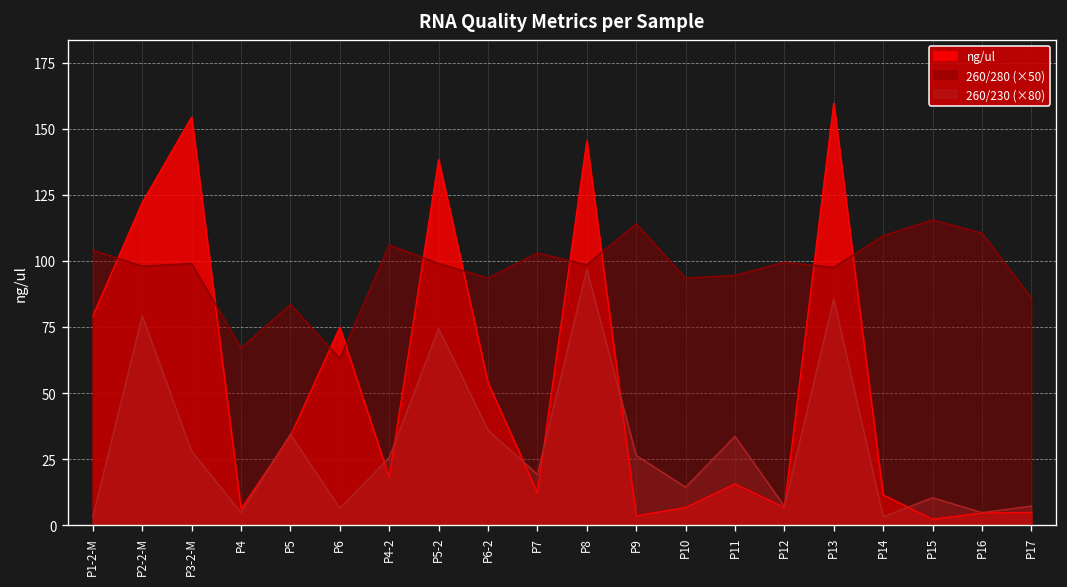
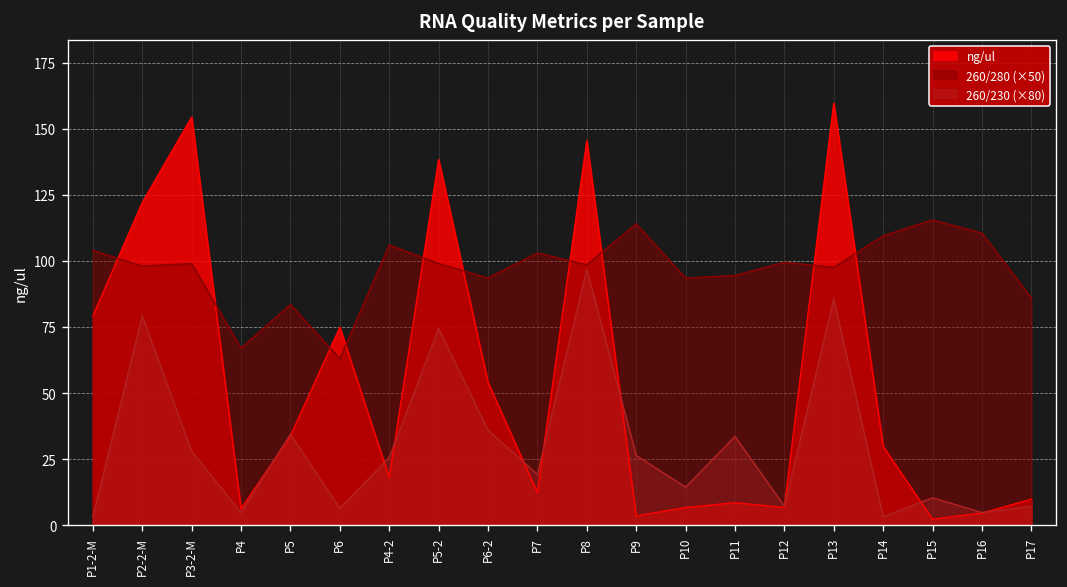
ng/ul, P11: 16 -> 9
ng/ul, P14: 11 -> 30
ng/ul, P17: 5 -> 10
